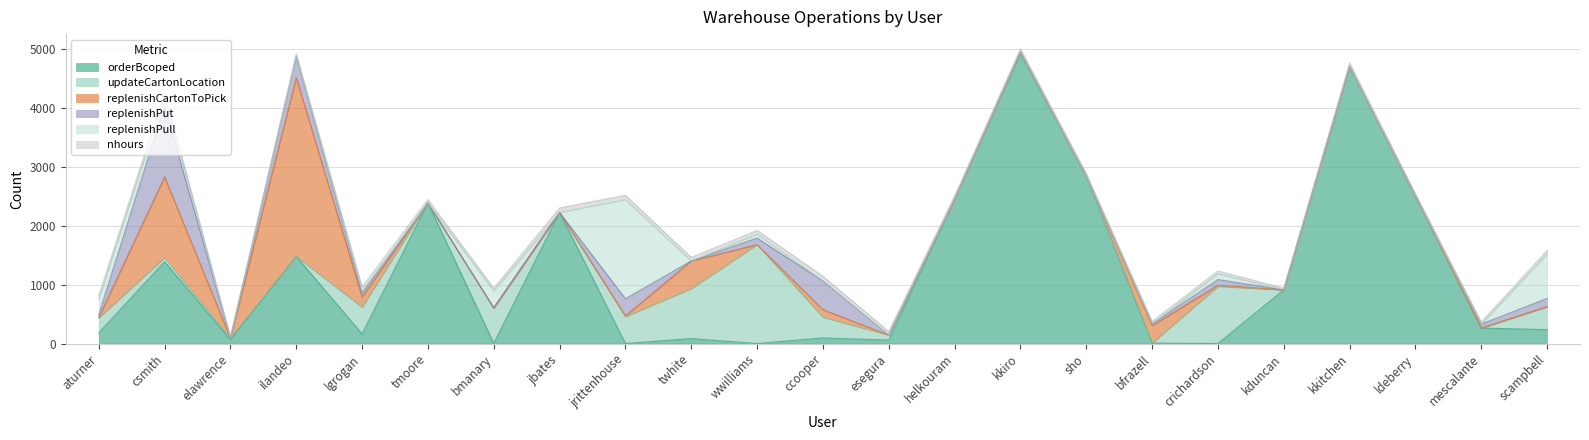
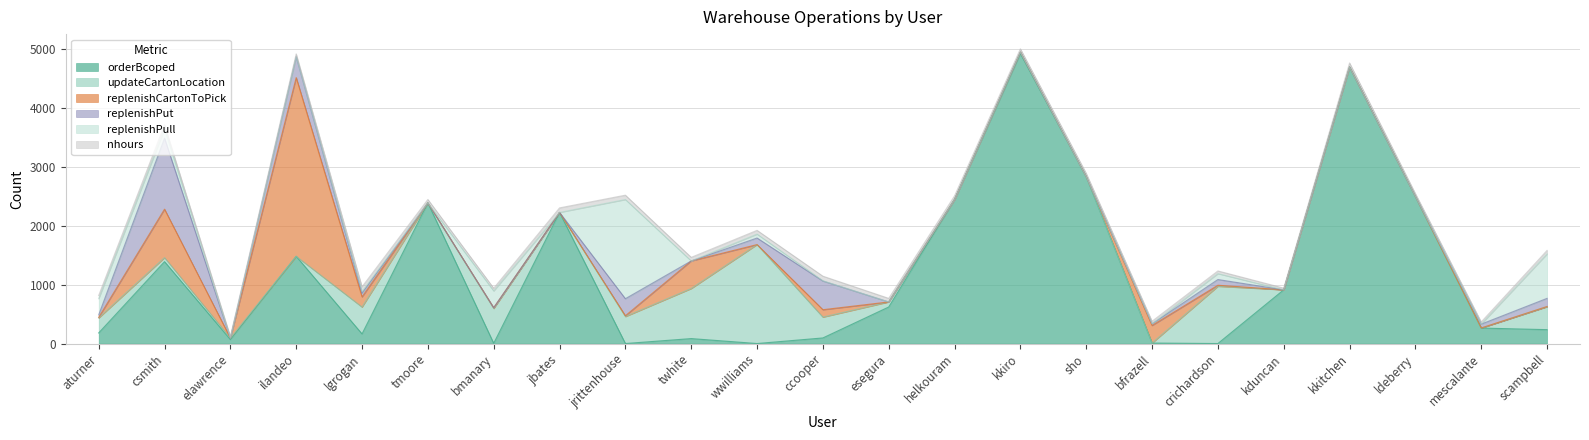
replenishCartonToPick, csmith: 1400 -> 800
orderBcoped, esegura: 100 -> 600
